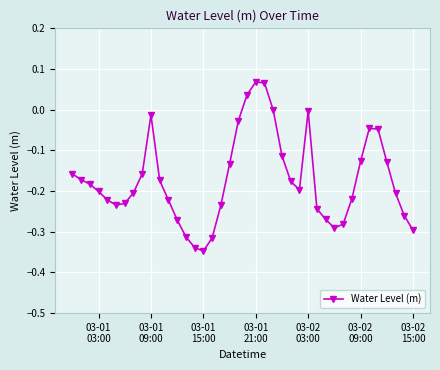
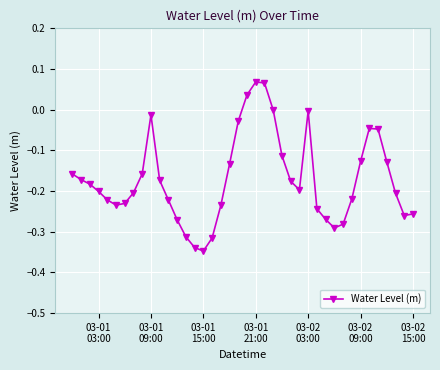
03-02 15:00: -0.30 -> -0.26
